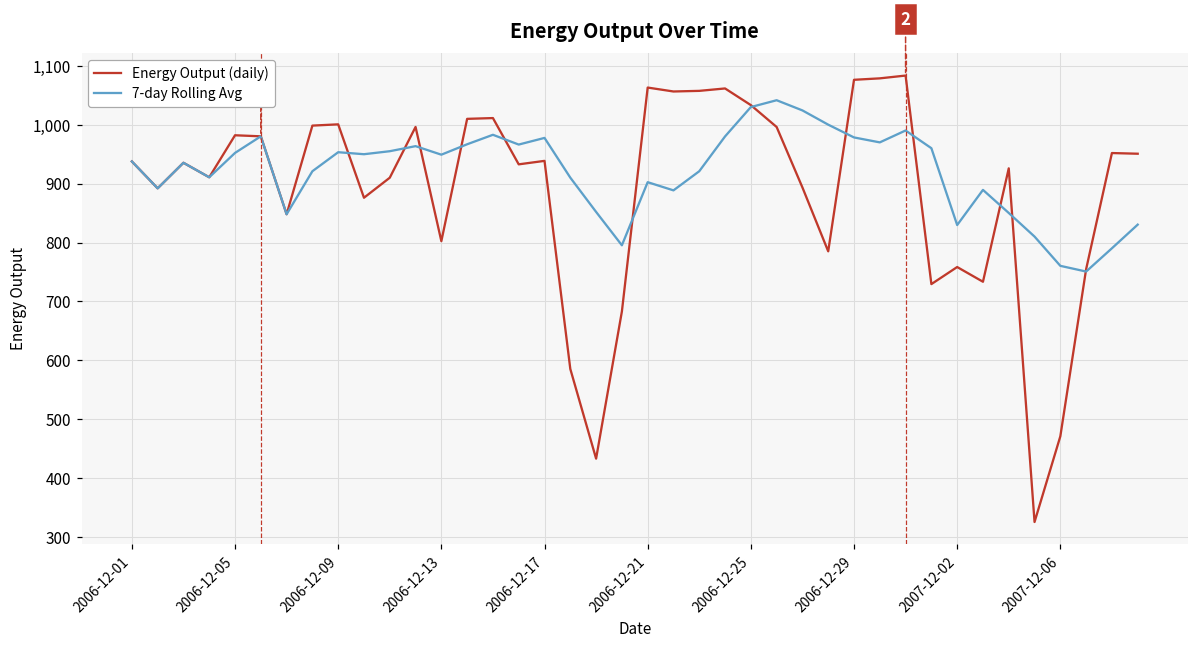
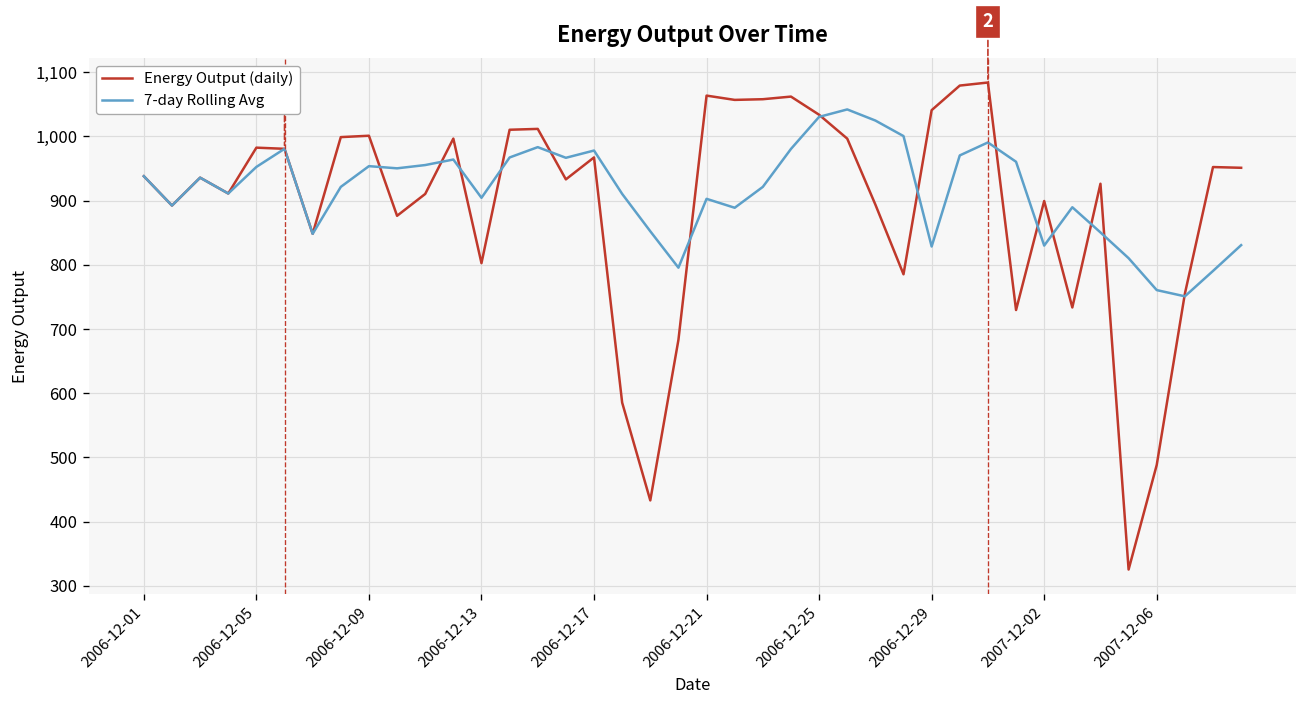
7-day Rolling Avg, 2006-12-13: 950 -> 900
Energy Output (daily), 2006-12-17: 940 -> 970
Energy Output (daily), 2006-12-29: 1,080 -> 1,040
7-day Rolling Avg, 2006-12-29: 980 -> 830
Energy Output (daily), 2007-12-02: 760 -> 900
Energy Output (daily), 2007-12-06: 470 -> 490
